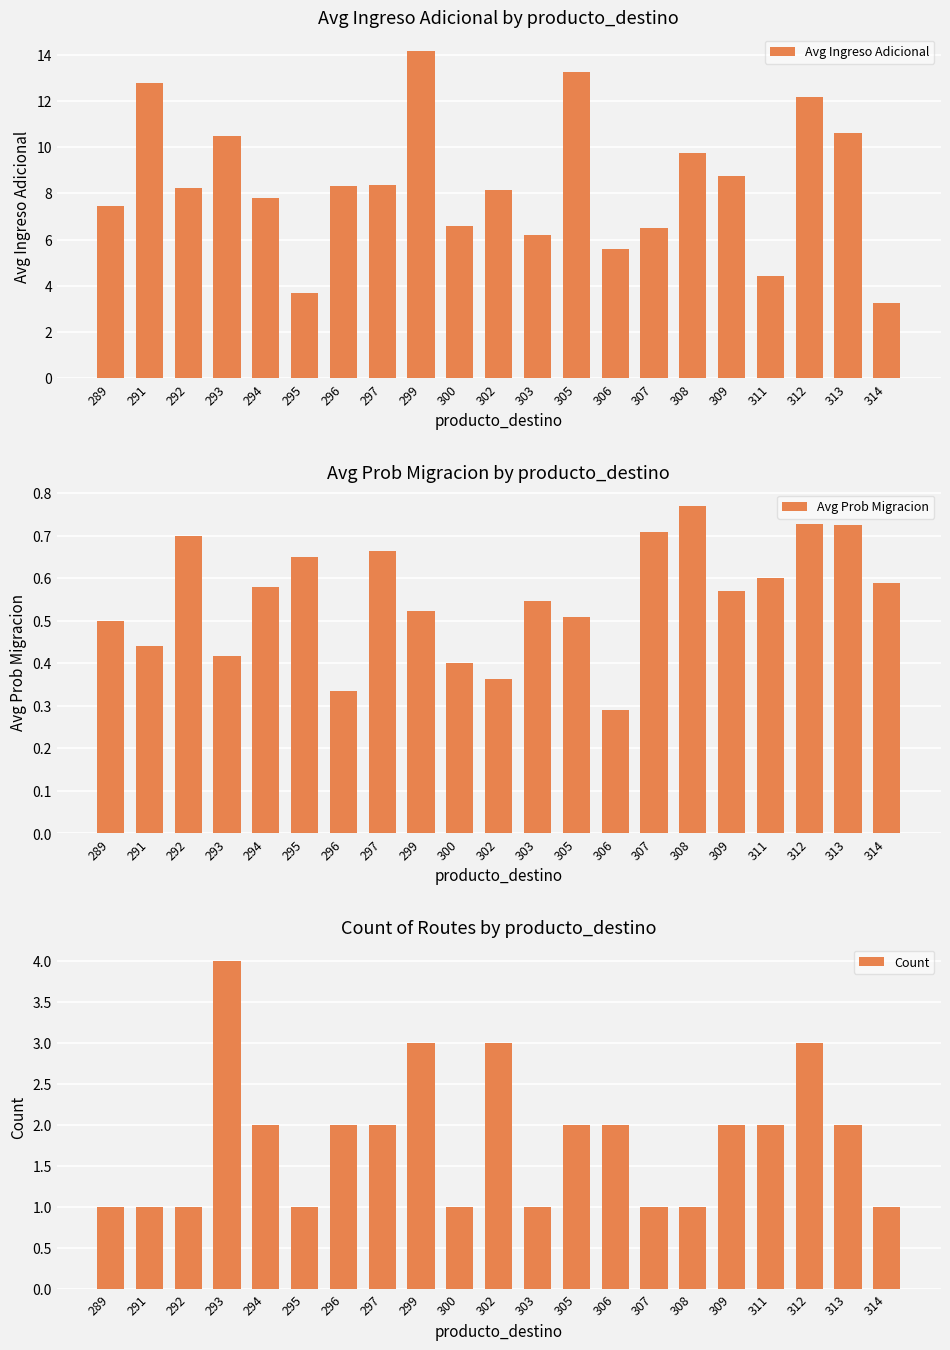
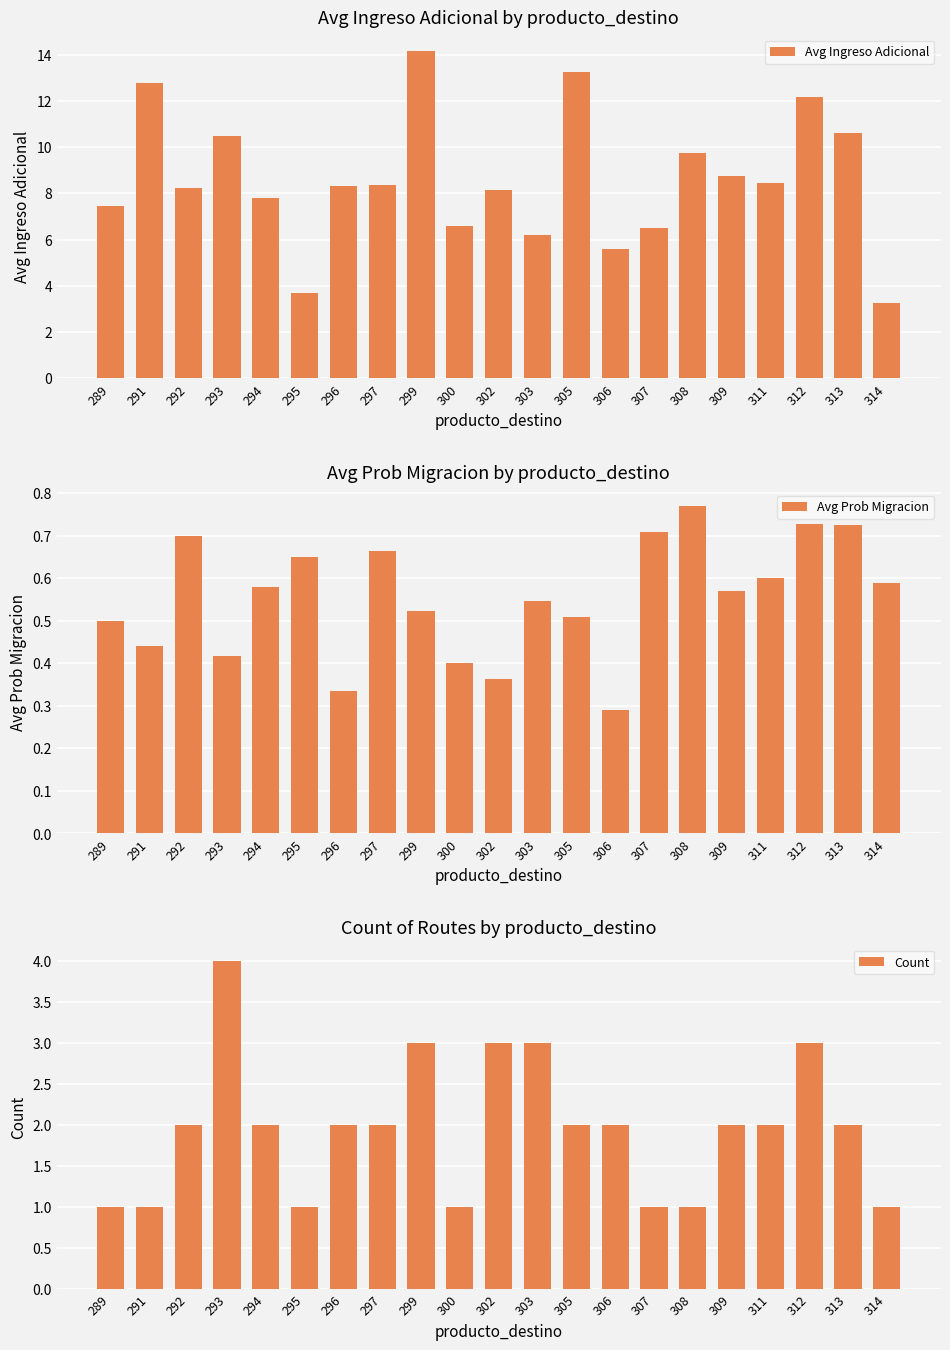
Avg Ingreso Adicional by producto_destino, 311: 4.4 -> 8.4
Count of Routes by producto_destino, 292: 1 -> 2
Count of Routes by producto_destino, 303: 1 -> 3
